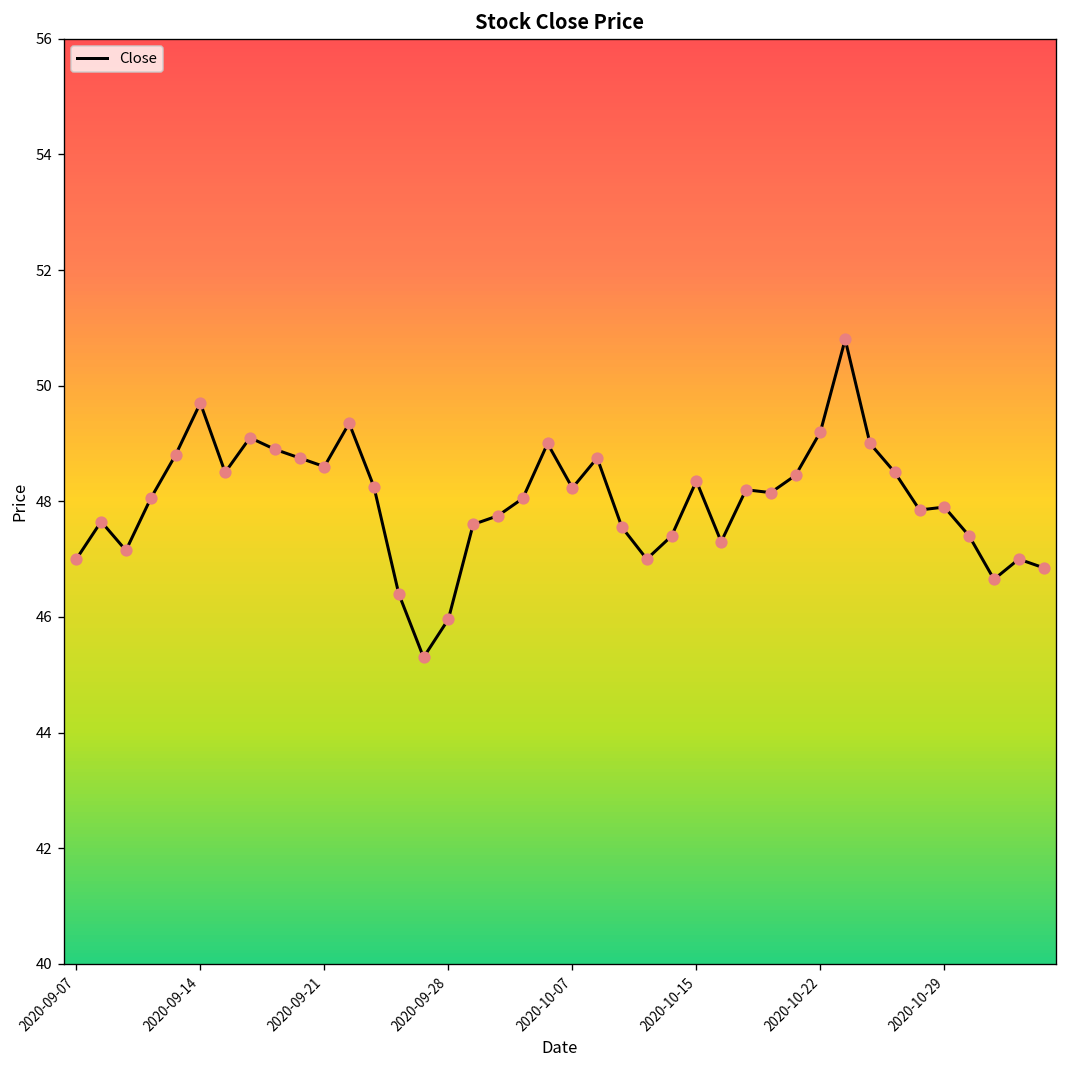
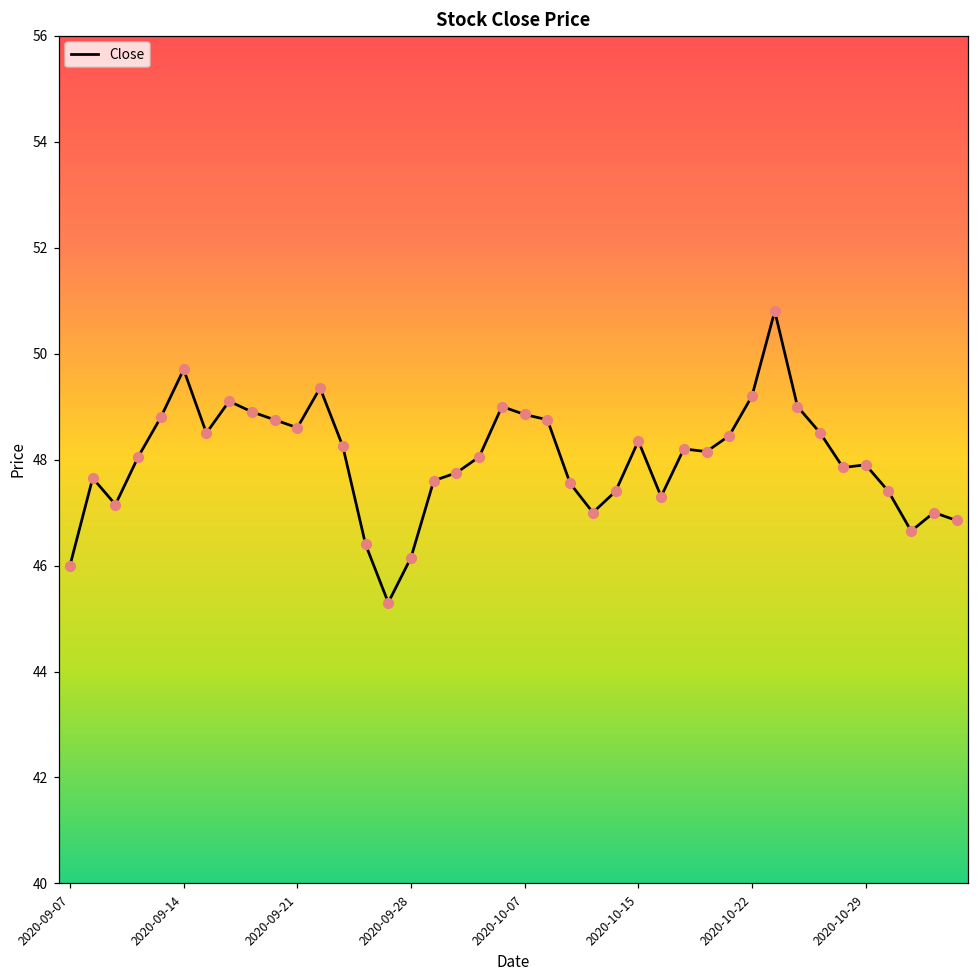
2020-09-07: 47 -> 46
2020-09-28: 46.0 -> 46.2
2020-10-07: 48.2 -> 48.9
